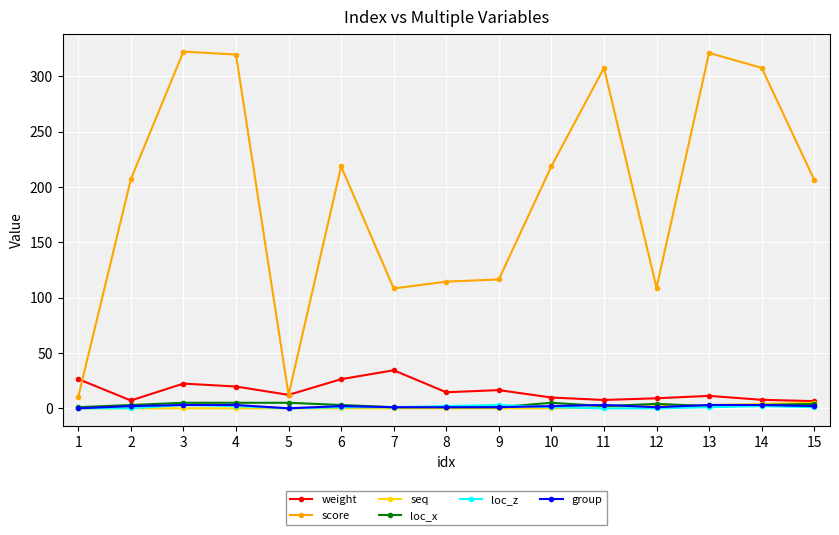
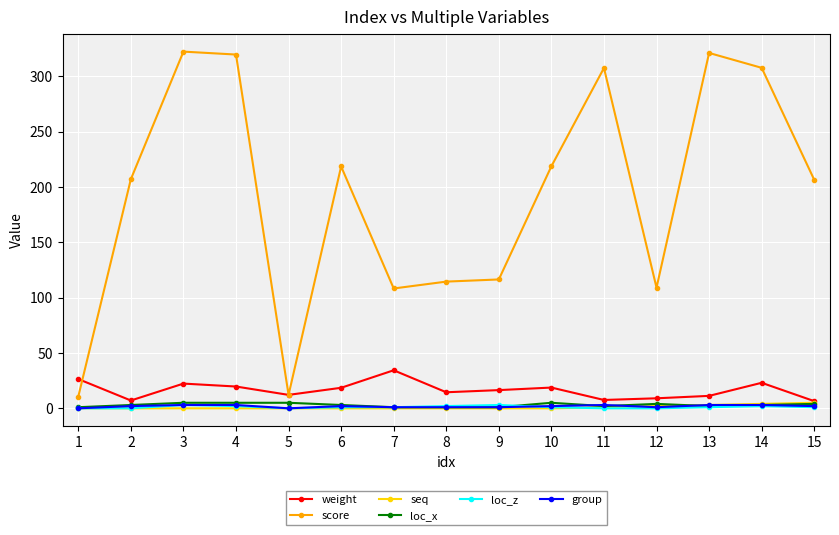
weight, 6: 26 -> 19
weight, 10: 10 -> 19
weight, 14: 8 -> 23
